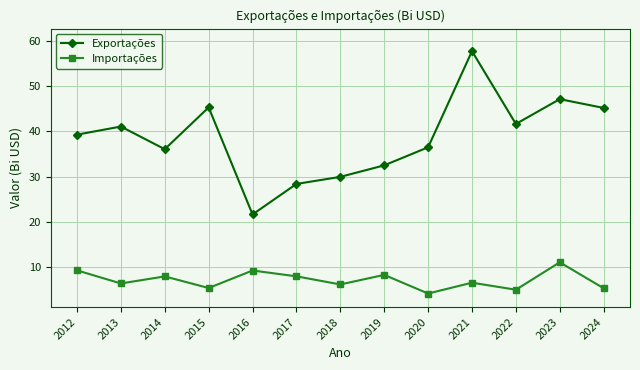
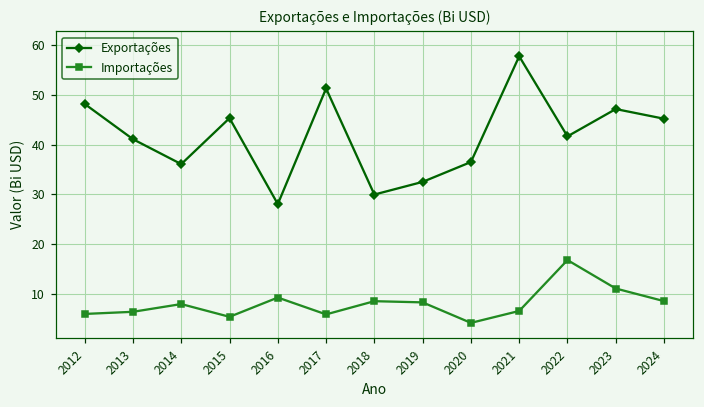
Exportações, 2012: 39 -> 48
Importações, 2012: 9 -> 6
Exportações, 2016: 22 -> 28
Exportações, 2017: 28 -> 51
Importações, 2017: 8 -> 6
Importações, 2018: 6 -> 8
Importações, 2022: 5 -> 17
Importações, 2024: 5 -> 8
